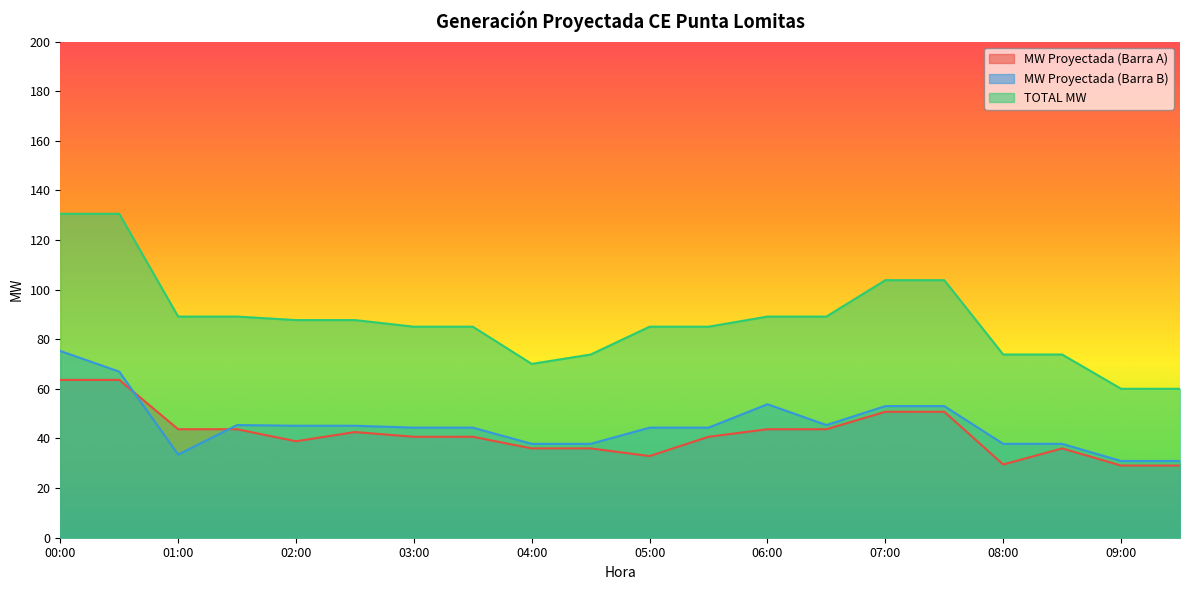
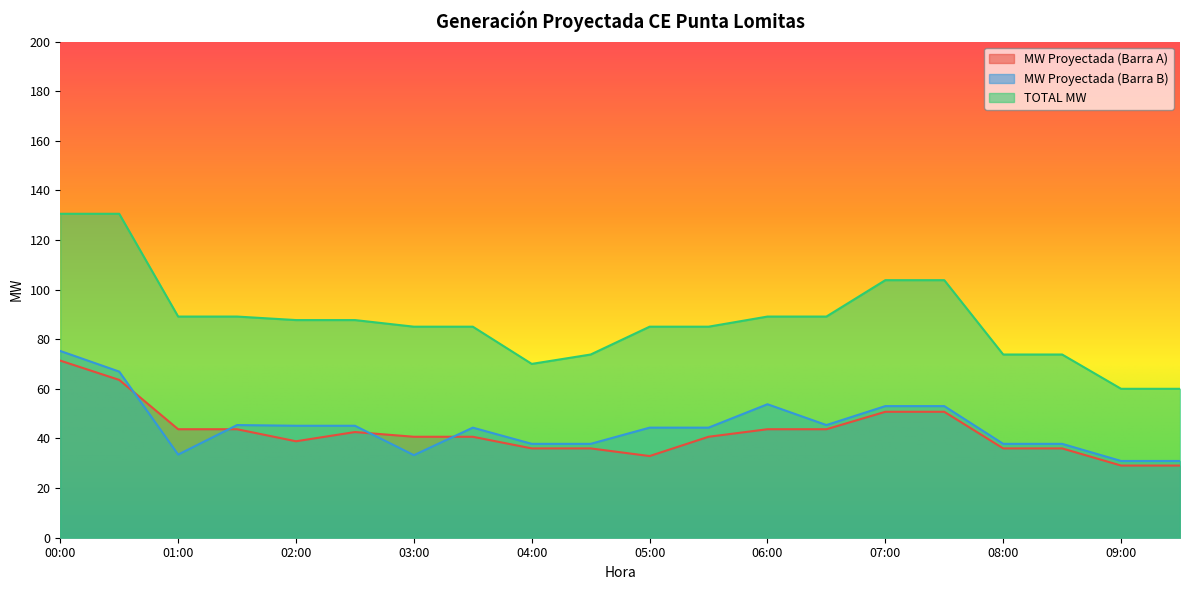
MW Proyectada (Barra A), 00:00: 64 -> 71
MW Proyectada (Barra B), 03:00: 44 -> 33
MW Proyectada (Barra A), 08:00: 30 -> 36
